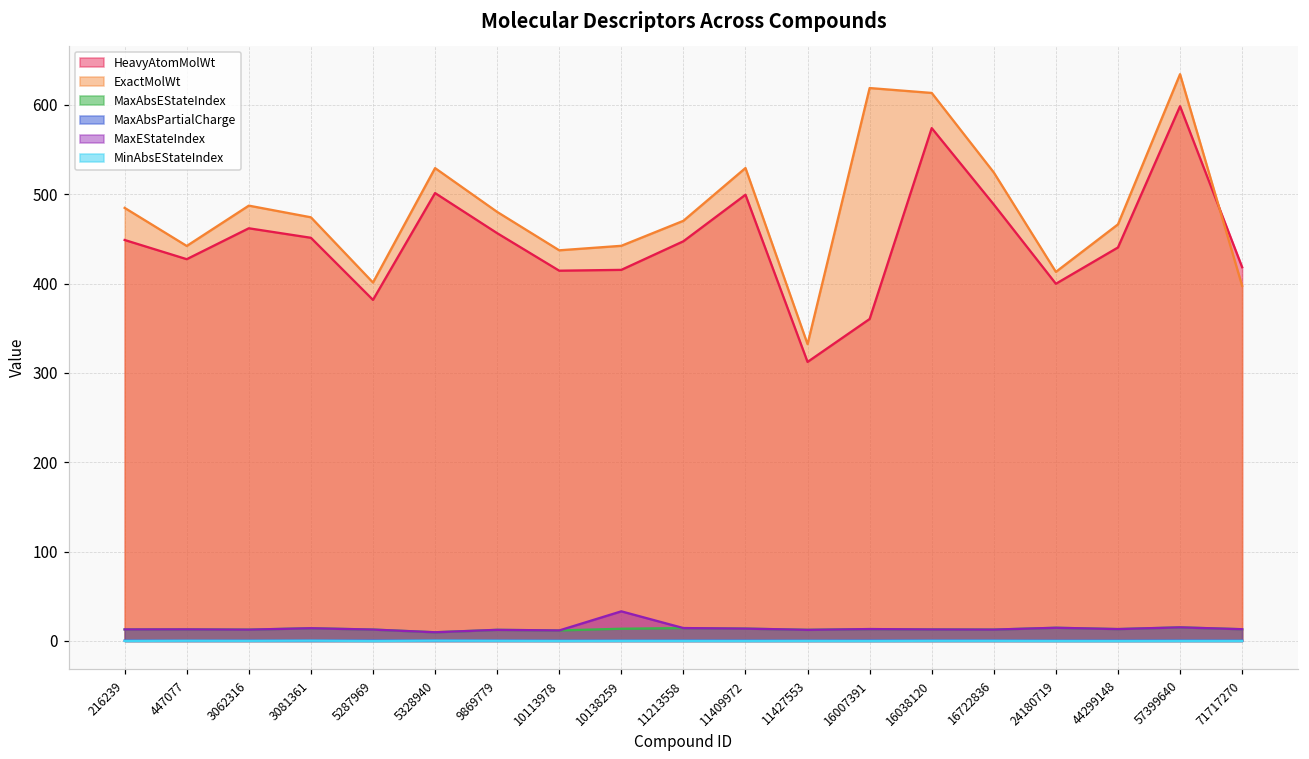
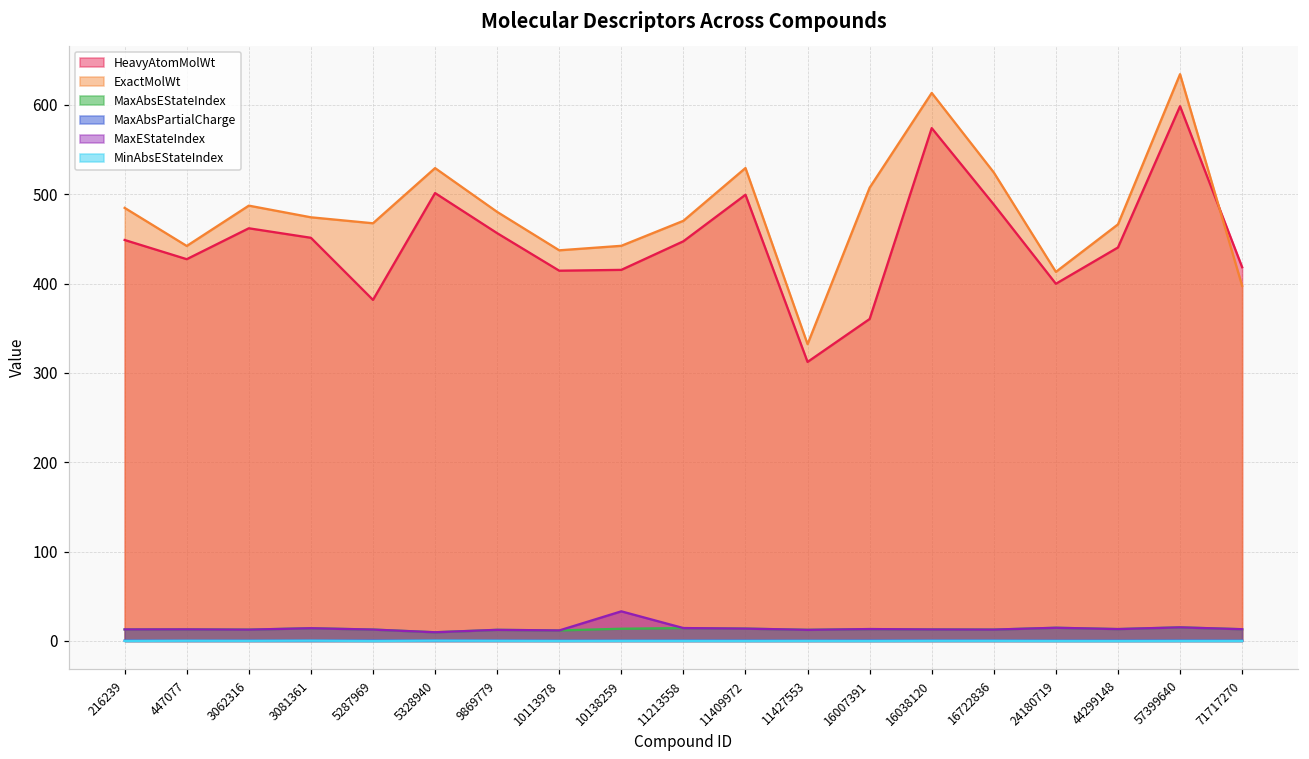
ExactMolWt, 5287969: 400 -> 470
ExactMolWt, 16007391: 620 -> 510
